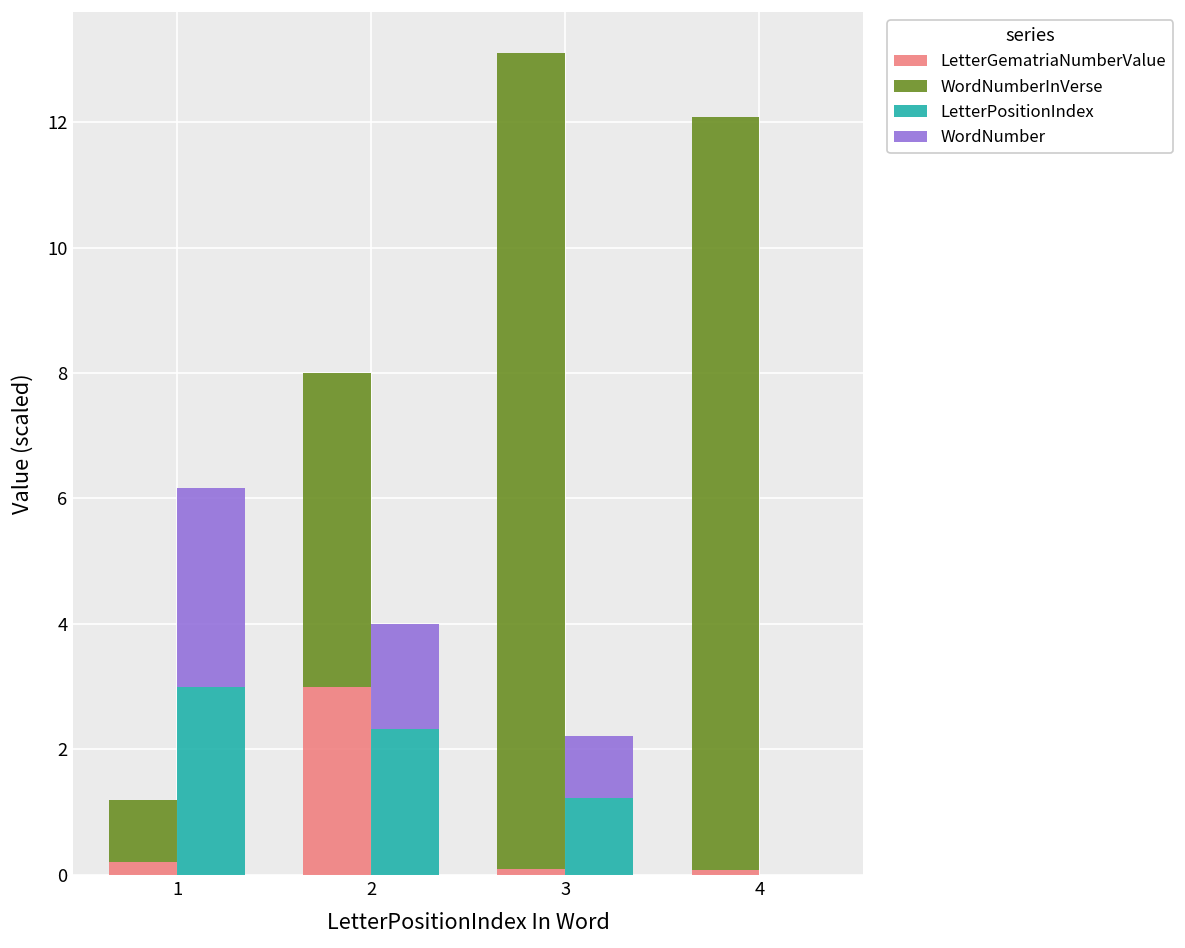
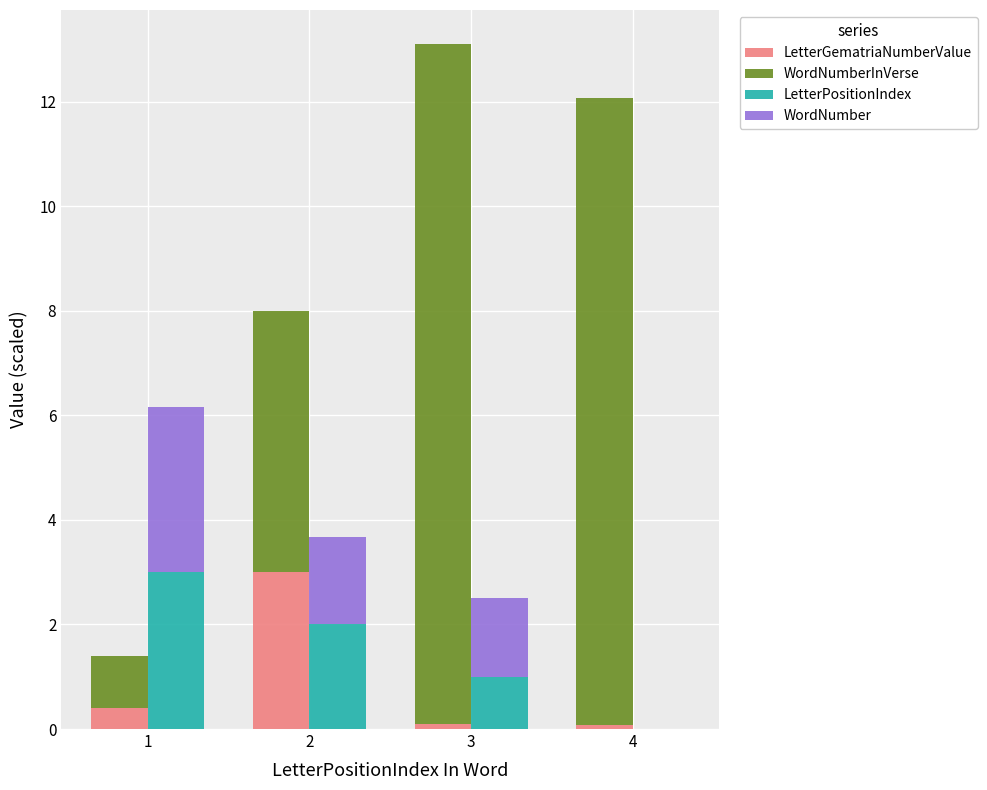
LetterGematriaNumberValue, 1: 0.2 -> 0.4
LetterPositionIndex, 2: 2.3 -> 2.0
LetterPositionIndex, 3: 1.2 -> 1.0
WordNumber, 3: 1.0 -> 1.5
